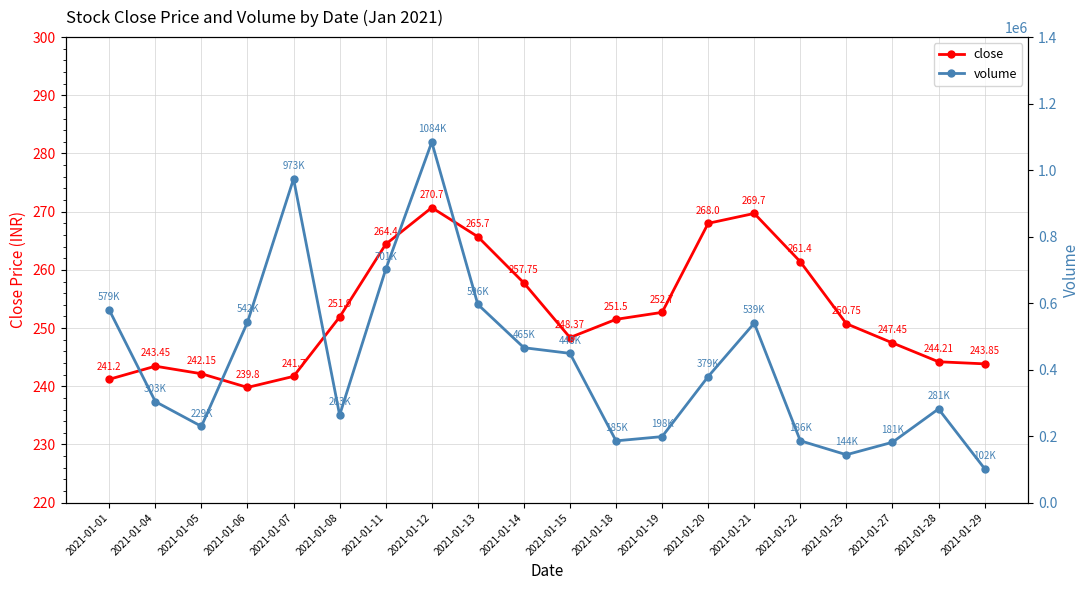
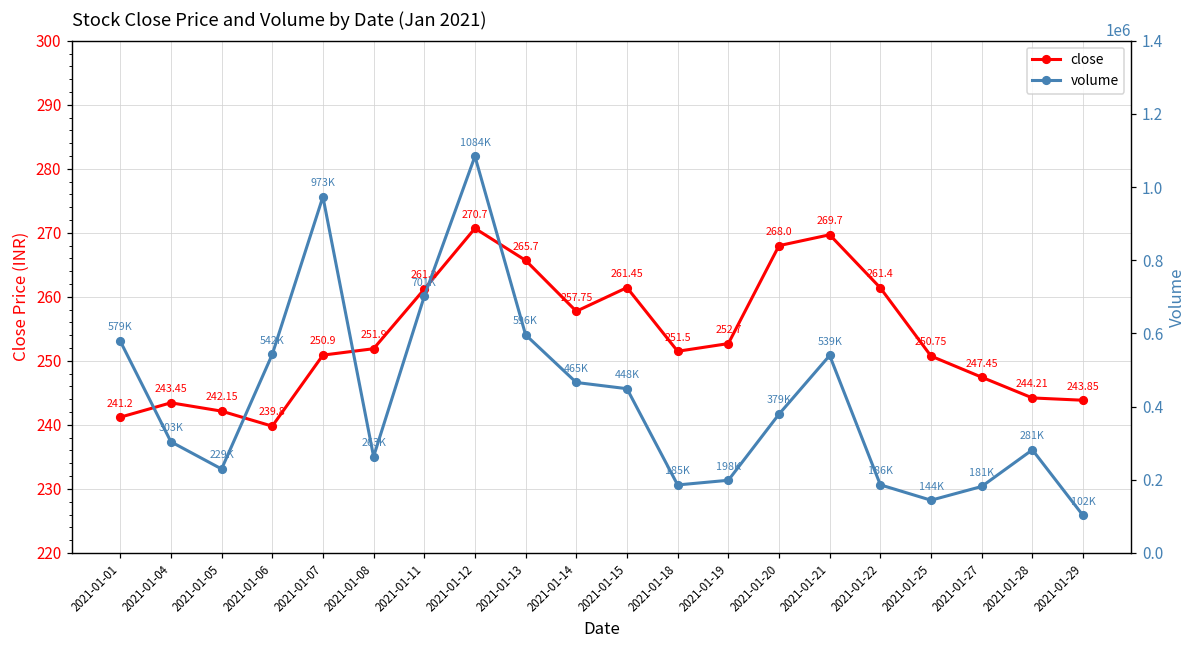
close, 2021-01-07: 241.7 -> 250.9
close, 2021-01-11: 264.4 -> 261.2
close, 2021-01-15: 248.37 -> 261.45
